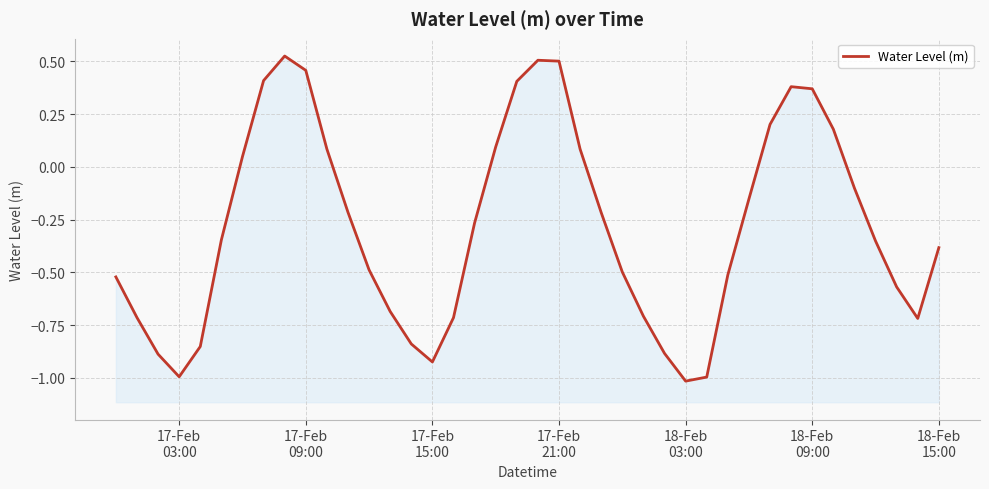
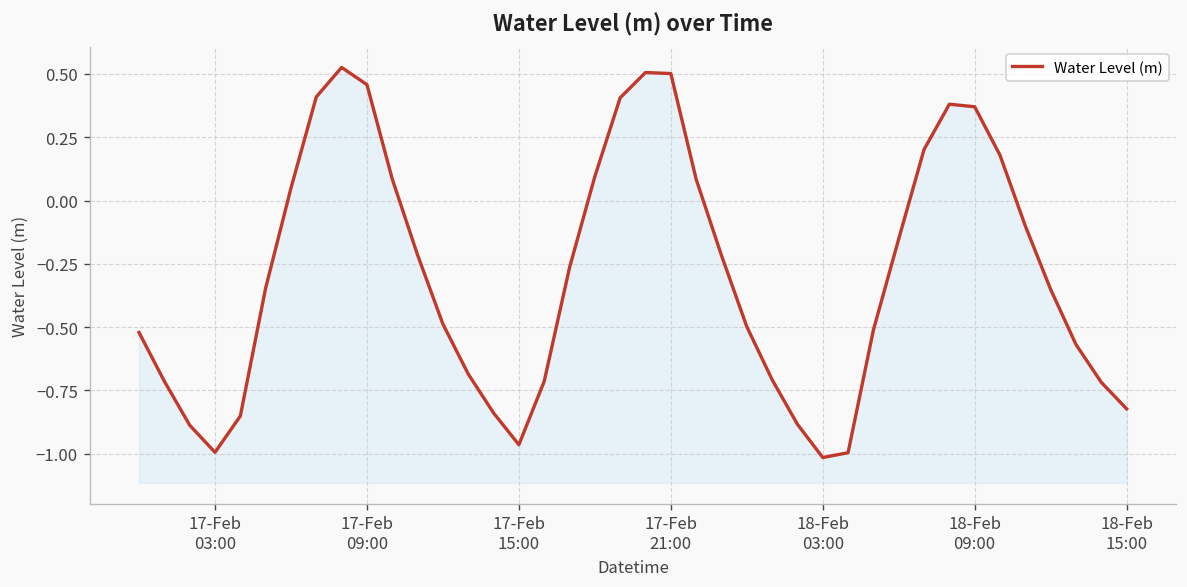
17-Feb 15:00: -0.92 -> -0.96
18-Feb 15:00: -0.38 -> -0.82
